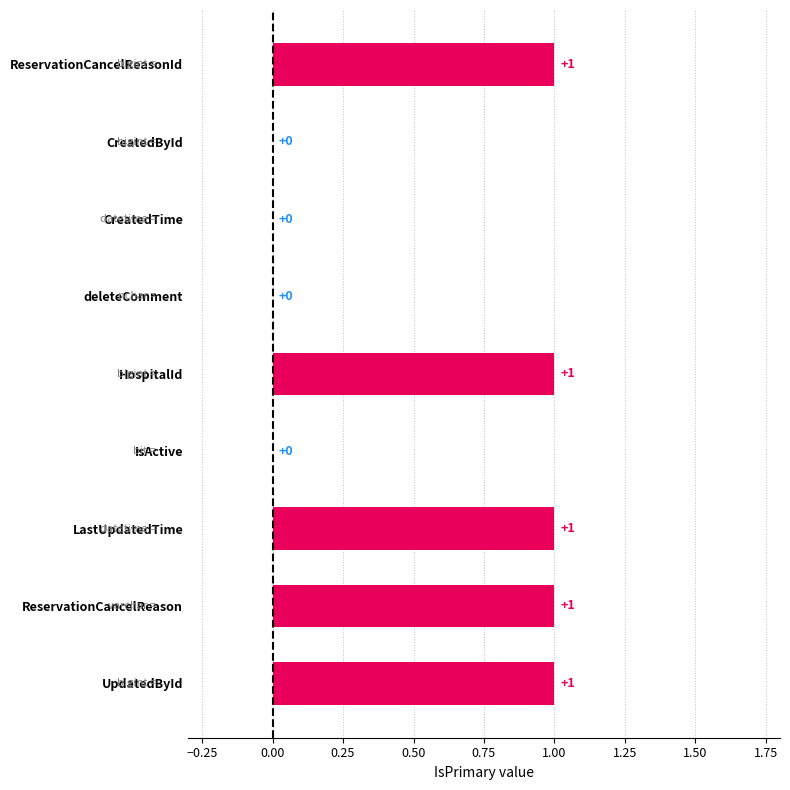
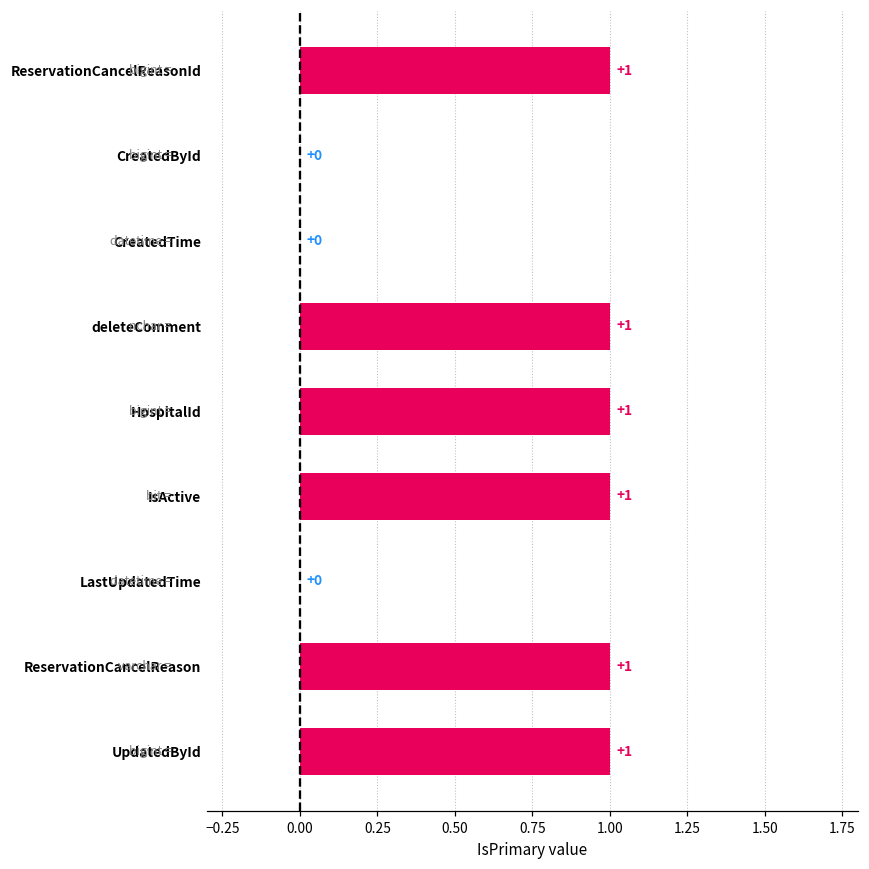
deleteComment: +0 -> +1
IsActive: +0 -> +1
LastUpdatedTime: +1 -> +0
